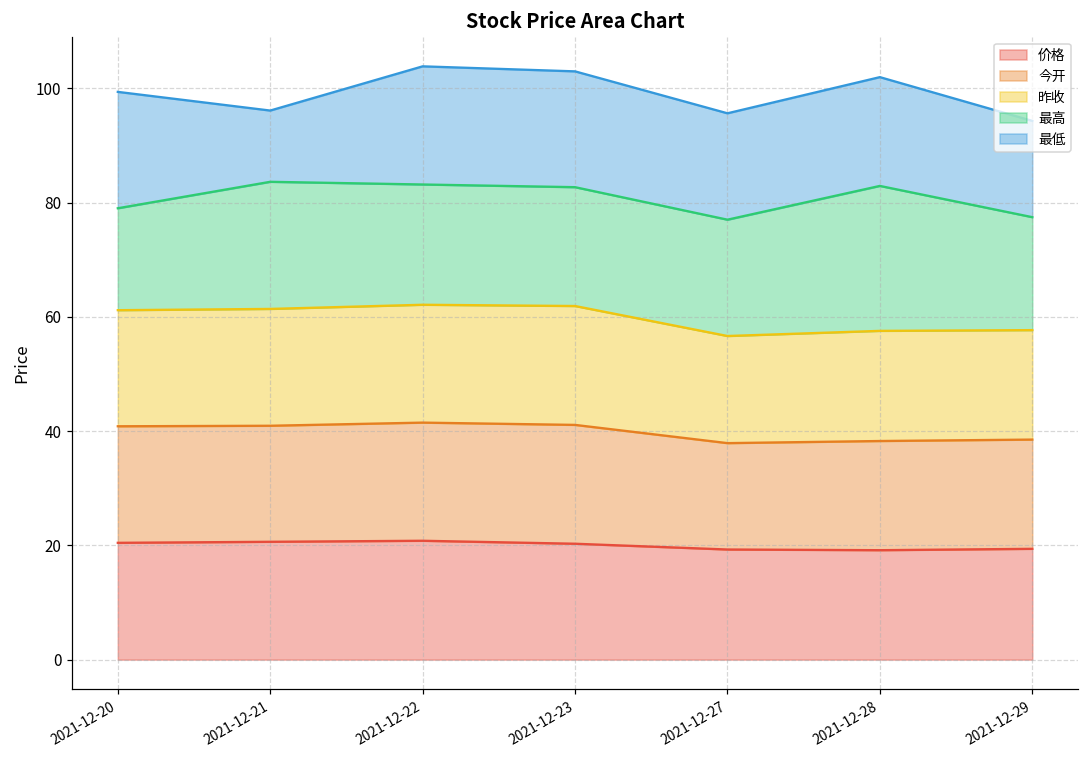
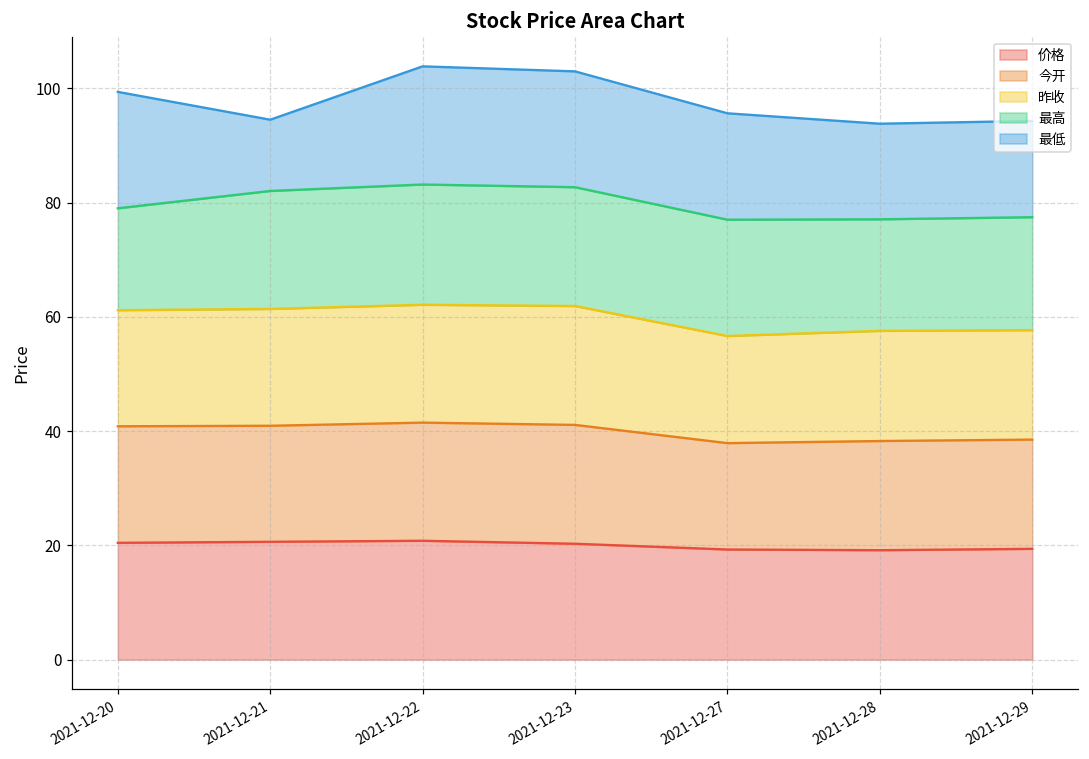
最高, 2021-12-21: 22 -> 21
最高, 2021-12-28: 25 -> 20
最低, 2021-12-28: 19 -> 17
